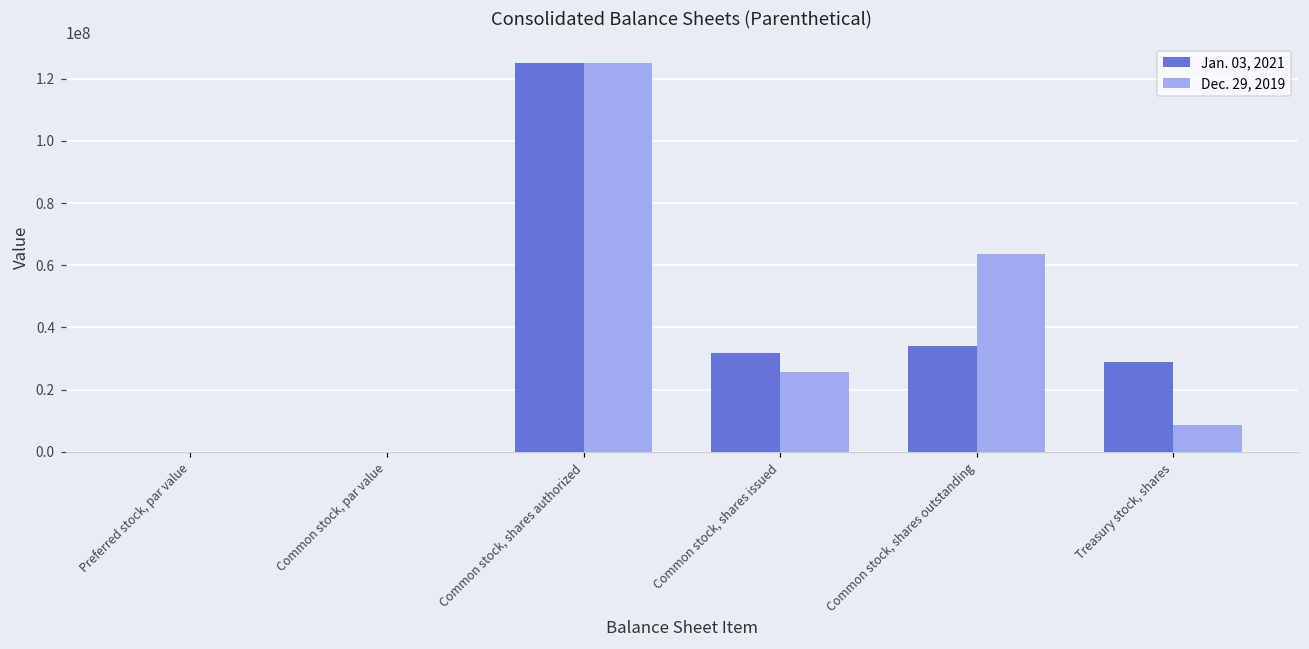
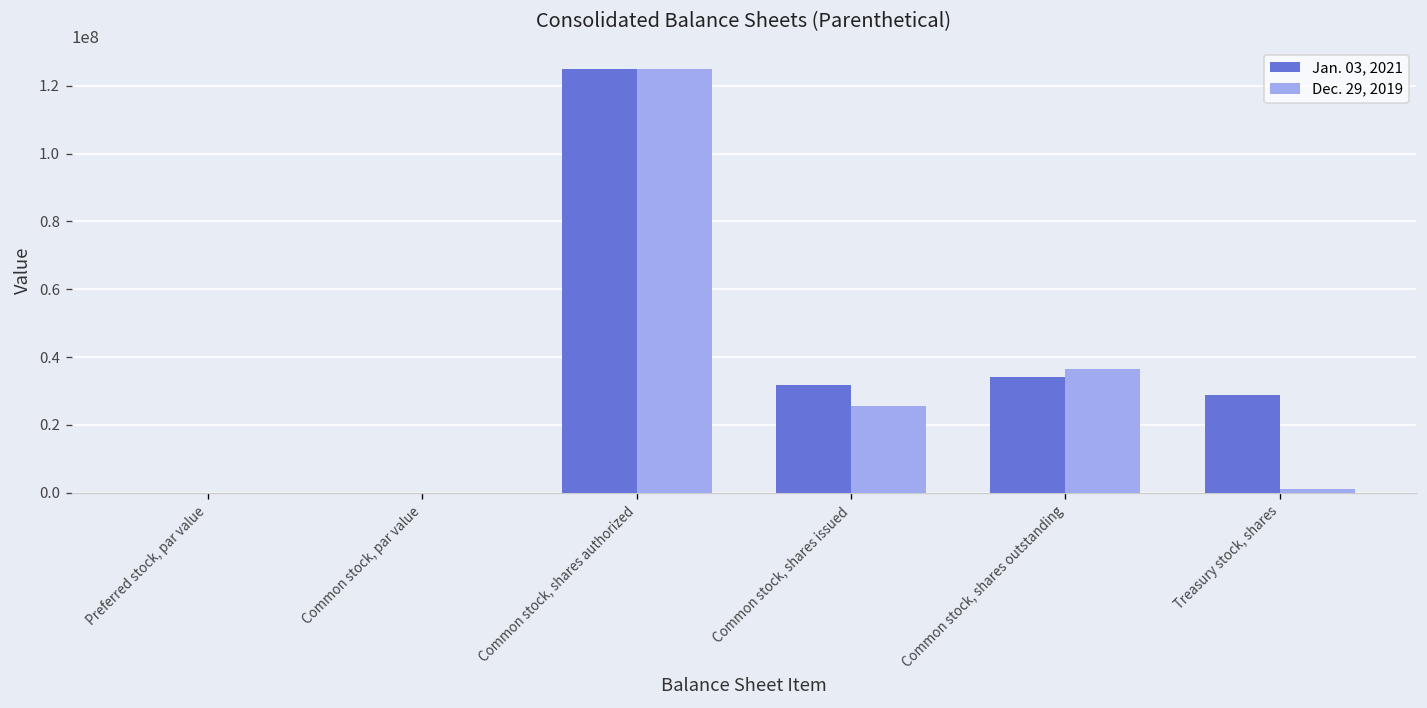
Dec. 29, 2019, Common stock, shares outstanding: 64000000 -> 37000000
Dec. 29, 2019, Treasury stock, shares: 9000000 -> 1000000
